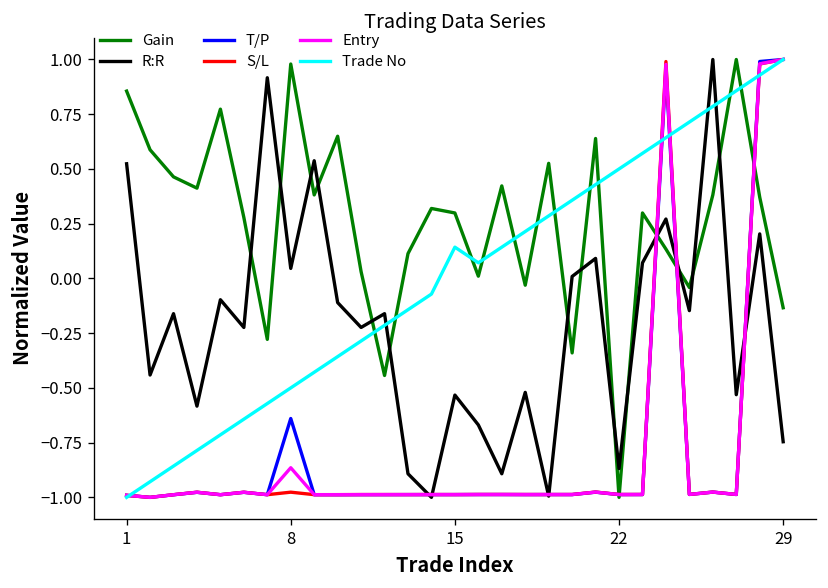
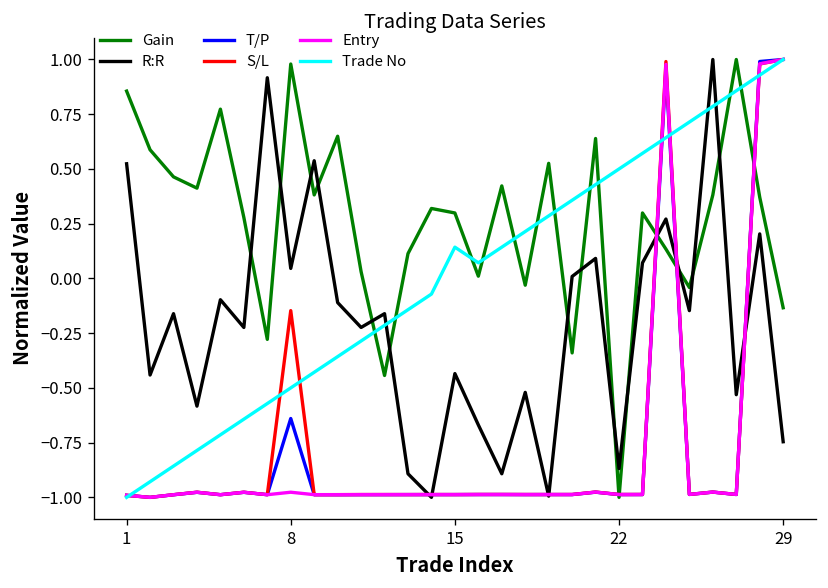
S/L, 8: -0.98 -> -0.15
Entry, 8: -0.86 -> -0.98
R:R, 15: -0.53 -> -0.43
